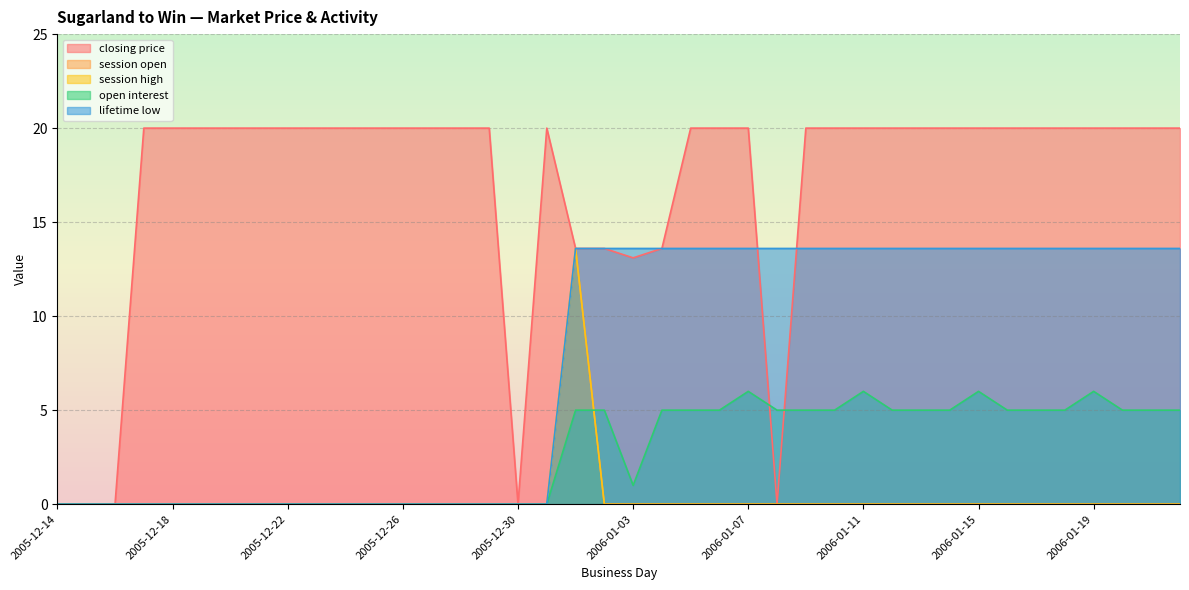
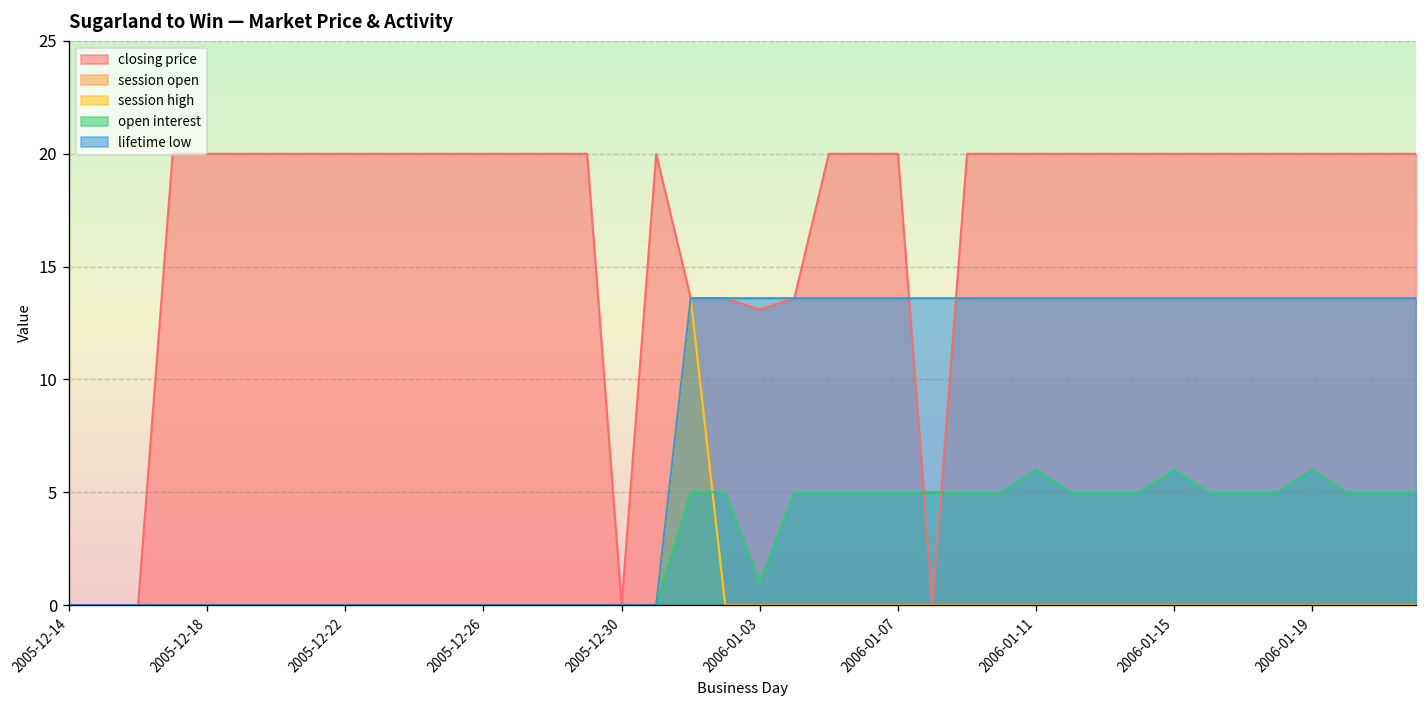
open interest, 2006-01-07: 6 -> 5
